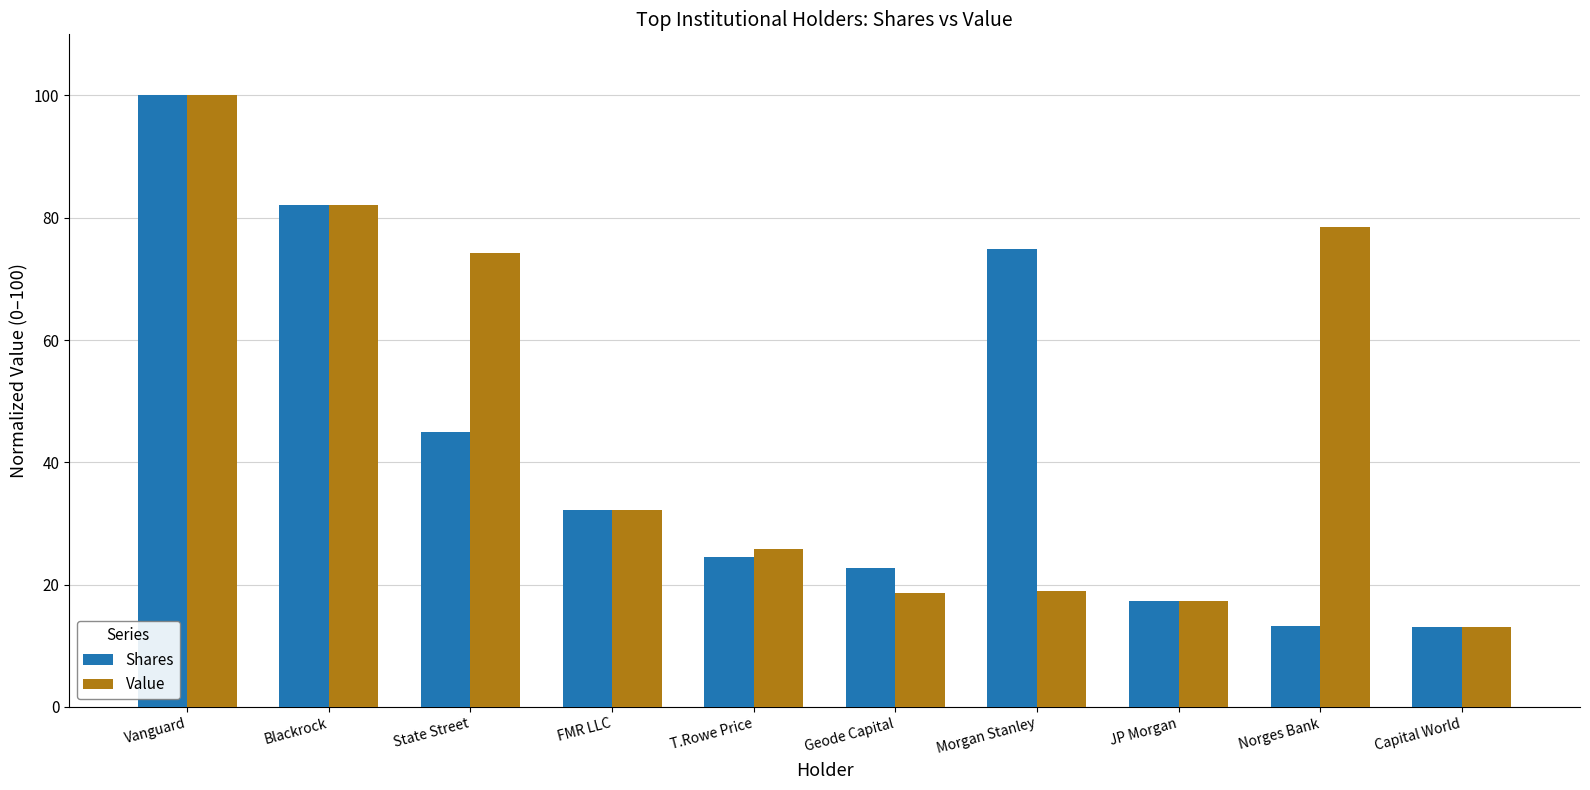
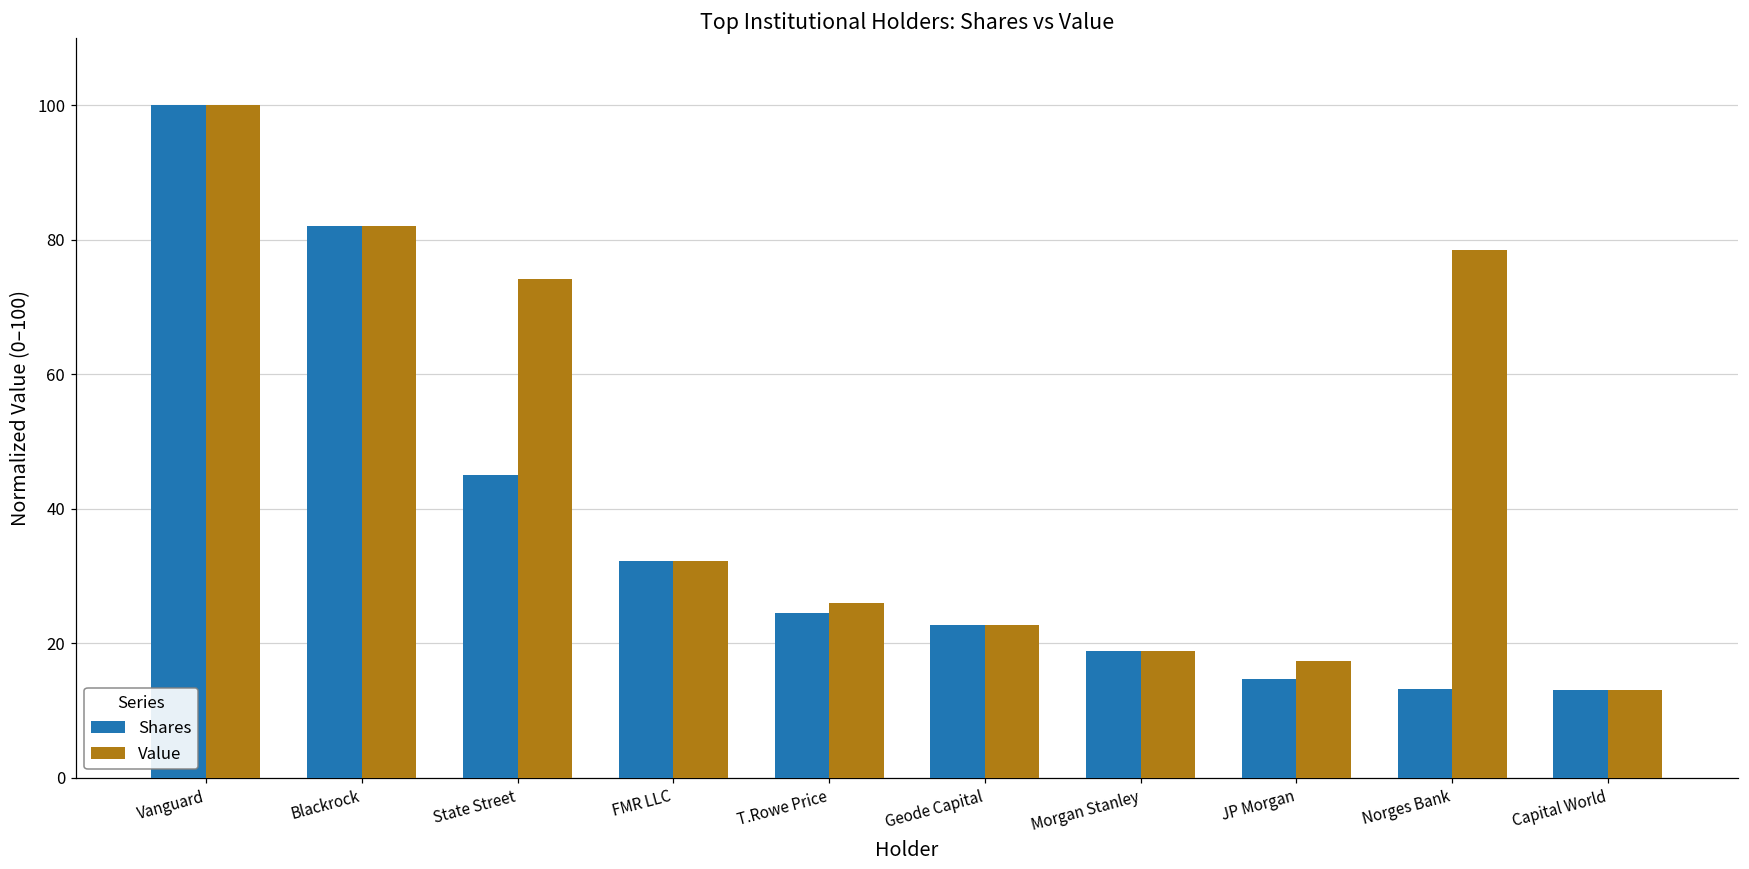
Value, Geode Capital: 19 -> 23
Shares, Morgan Stanley: 75 -> 19
Shares, JP Morgan: 17 -> 15
